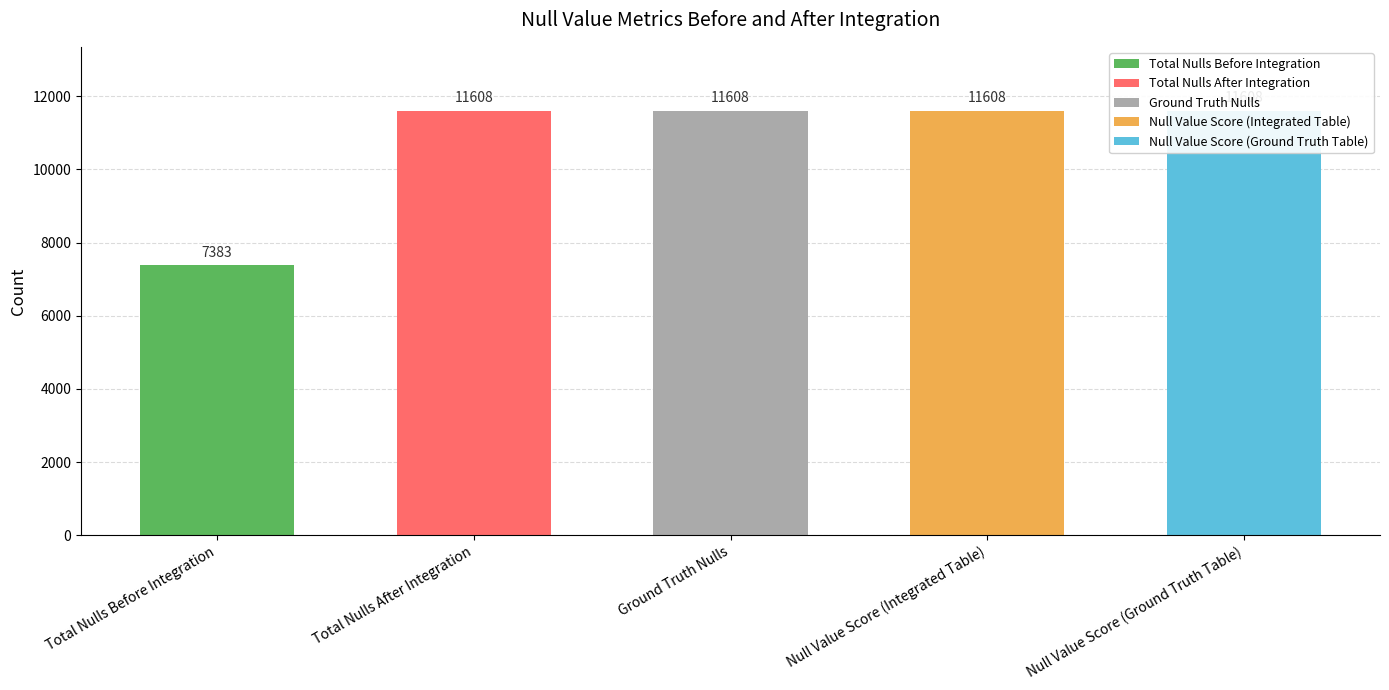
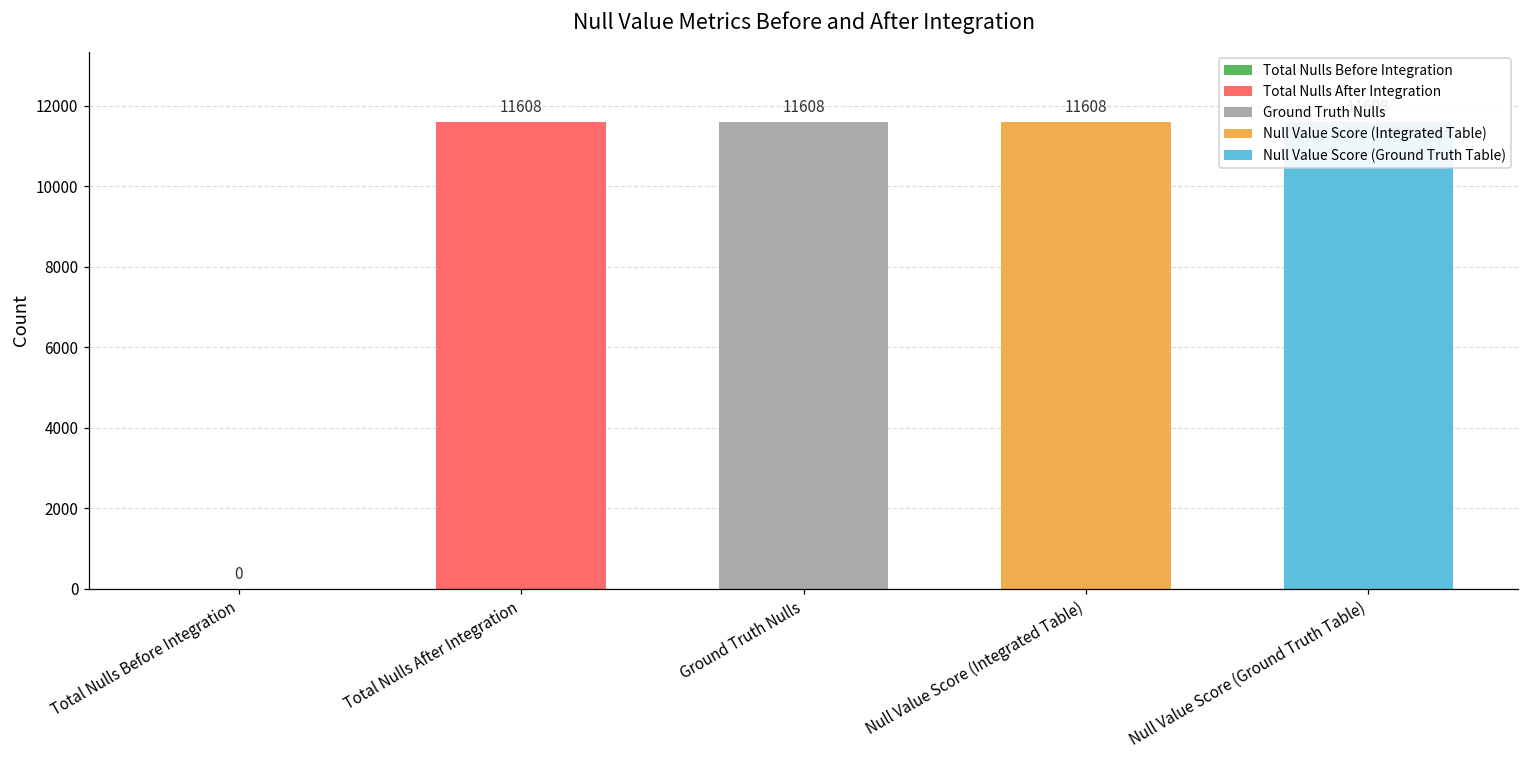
Total Nulls Before Integration: 7383 -> 0
